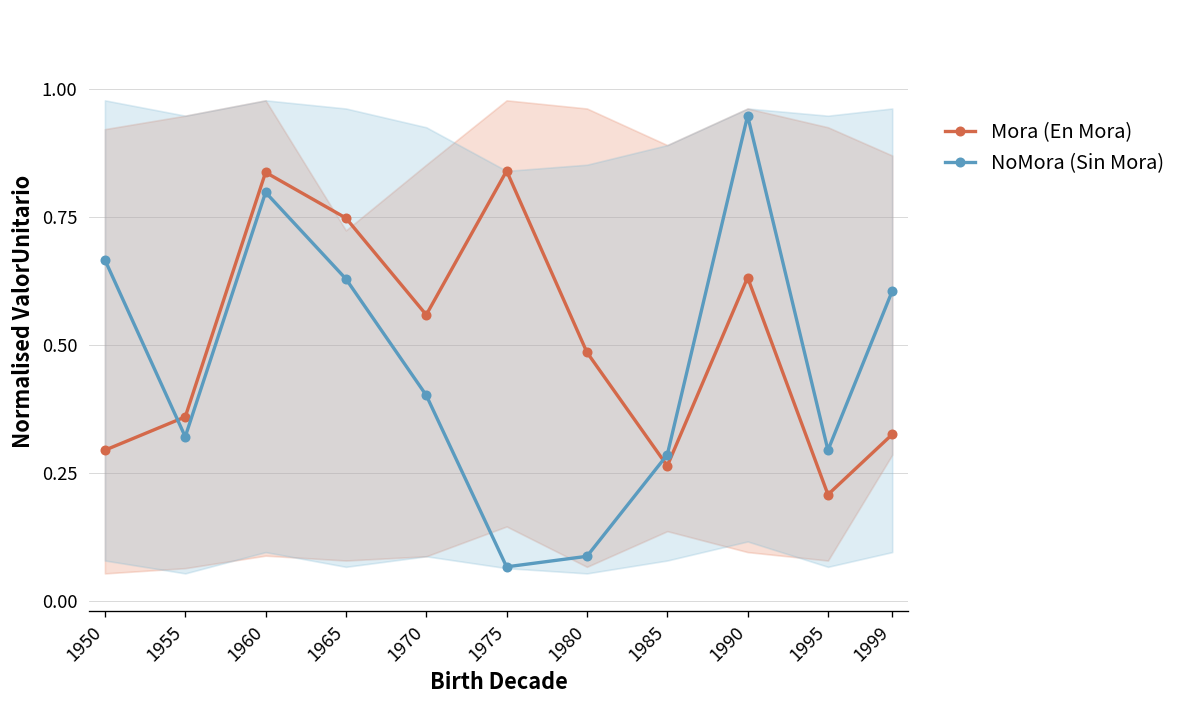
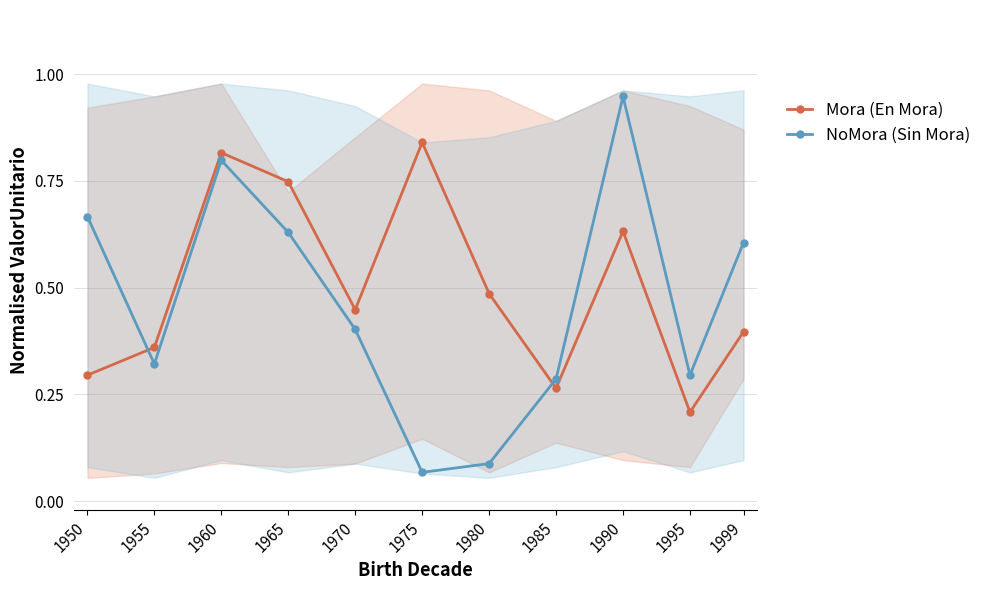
Mora (En Mora), 1960: 0.84 -> 0.82
Mora (En Mora), 1970: 0.56 -> 0.45
Mora (En Mora), 1999: 0.33 -> 0.40
